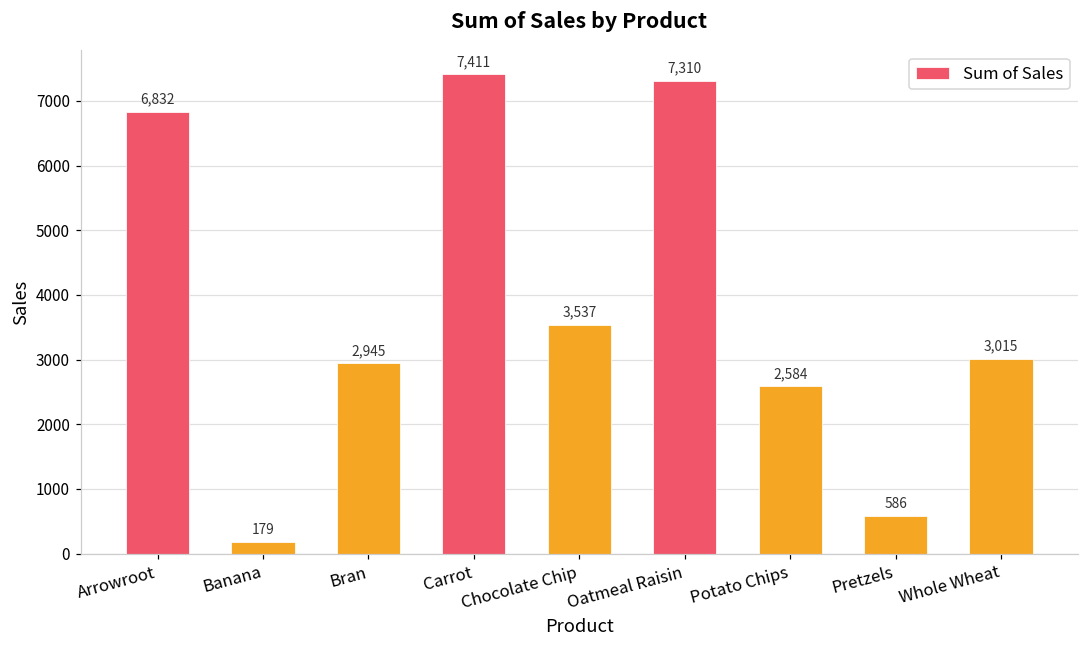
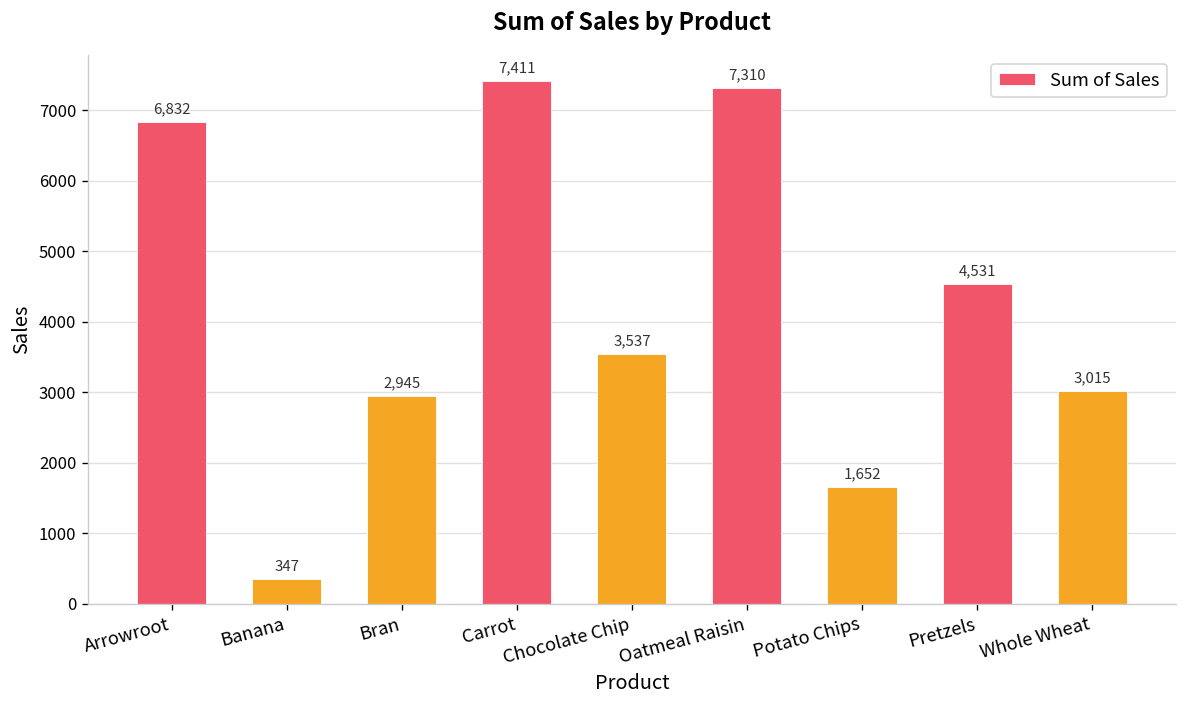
Banana: 179 -> 347
Potato Chips: 2,584 -> 1,652
Pretzels: 586 -> 4,531
